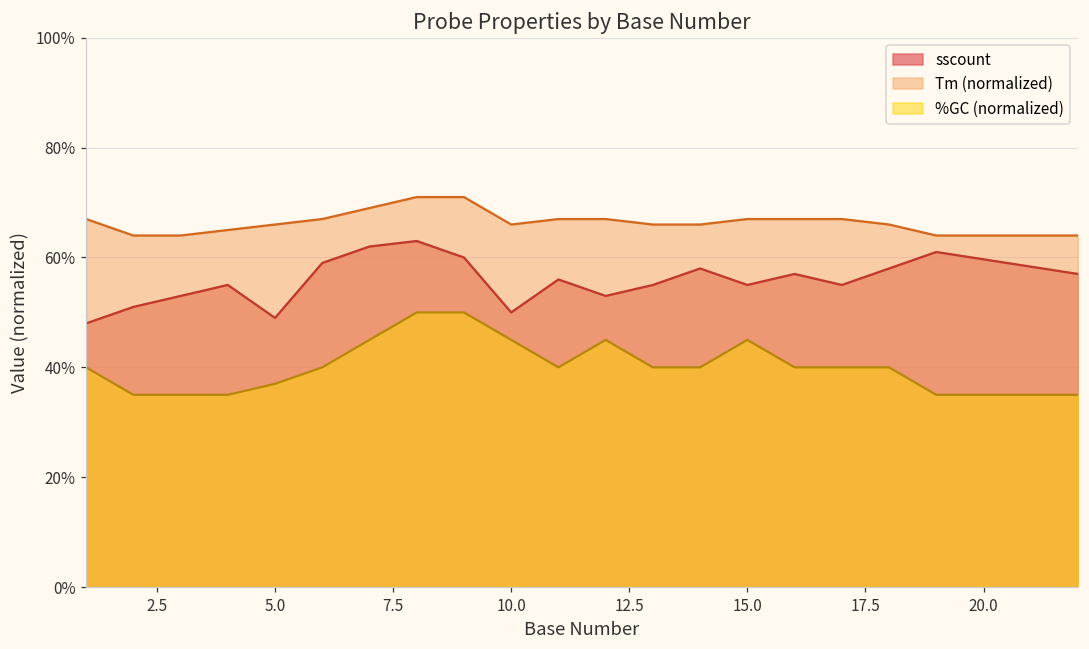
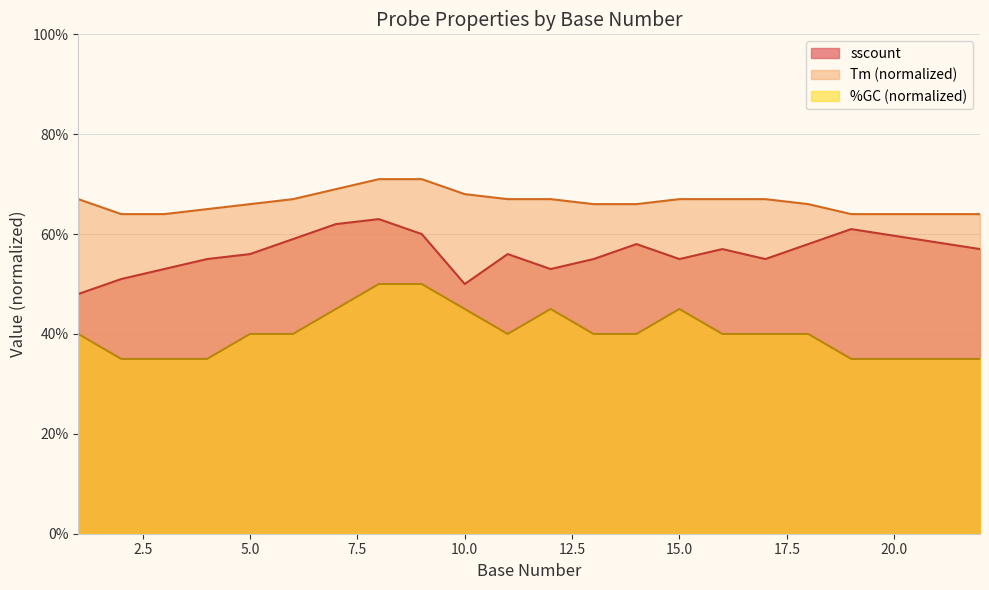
sscount, 5.0: 49% -> 56%
%GC (normalized), 5.0: 37% -> 40%
Tm (normalized), 10.0: 66% -> 68%
